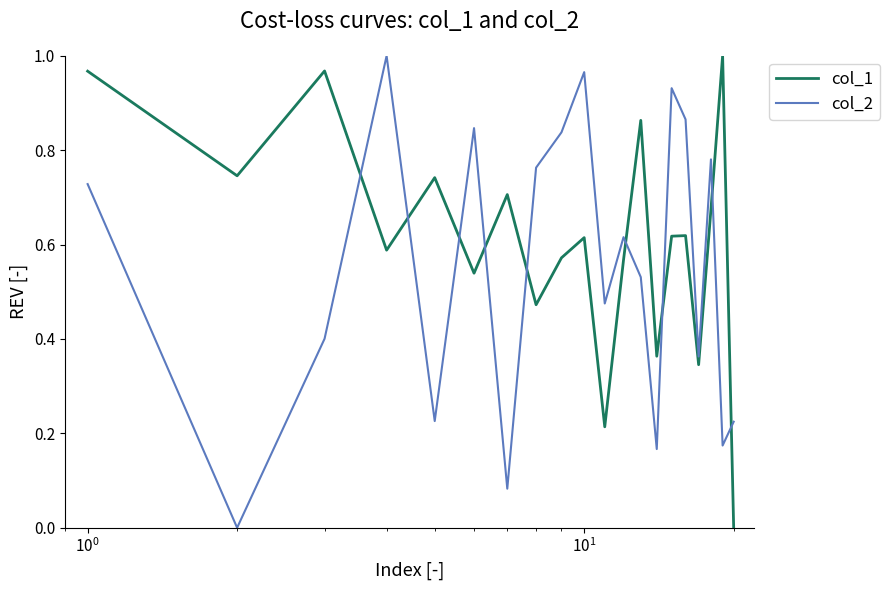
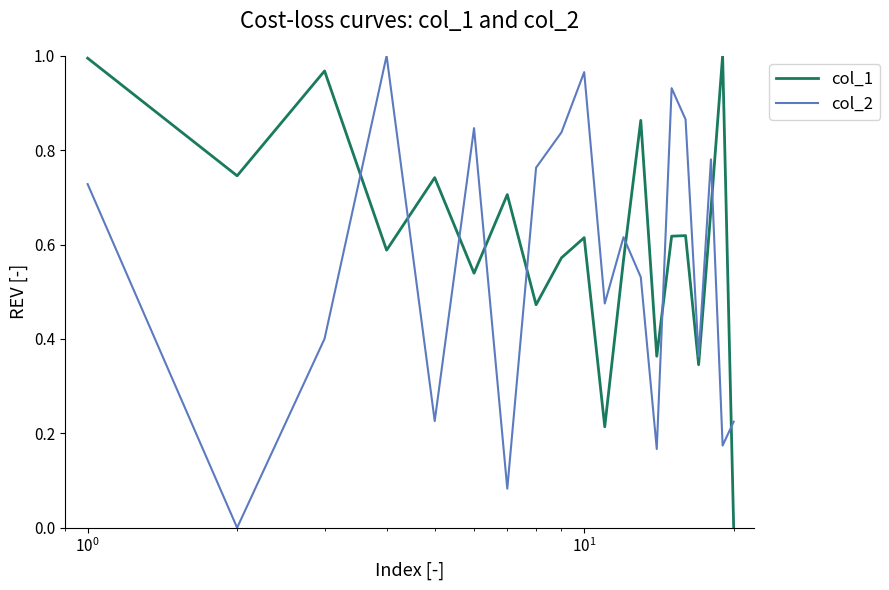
col_1, 10^0: 0.97 -> 0.99
